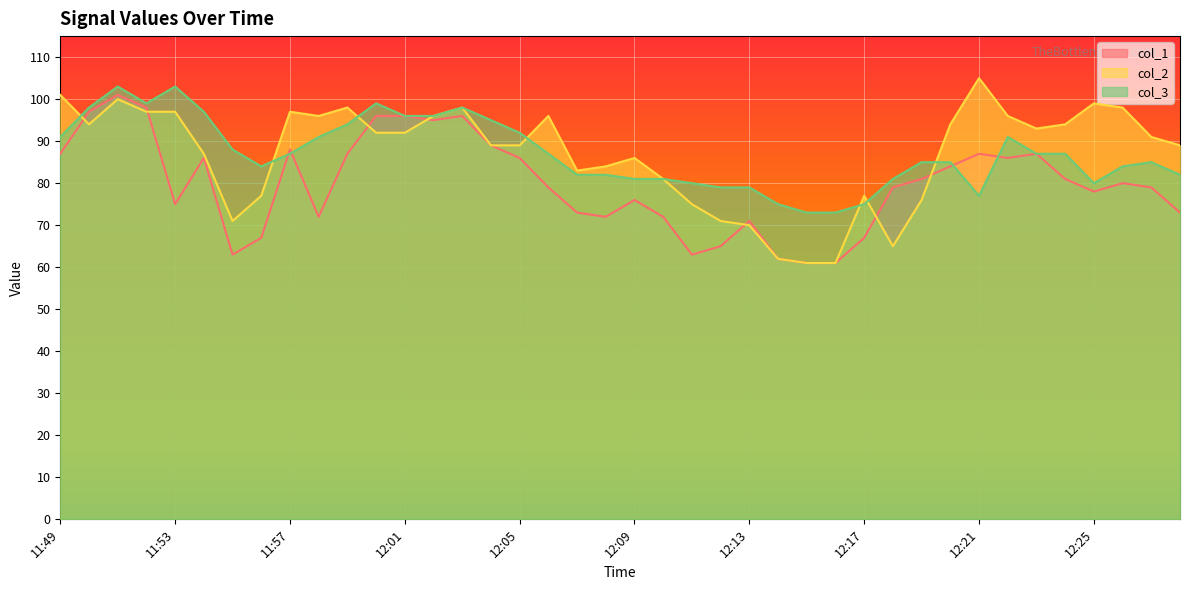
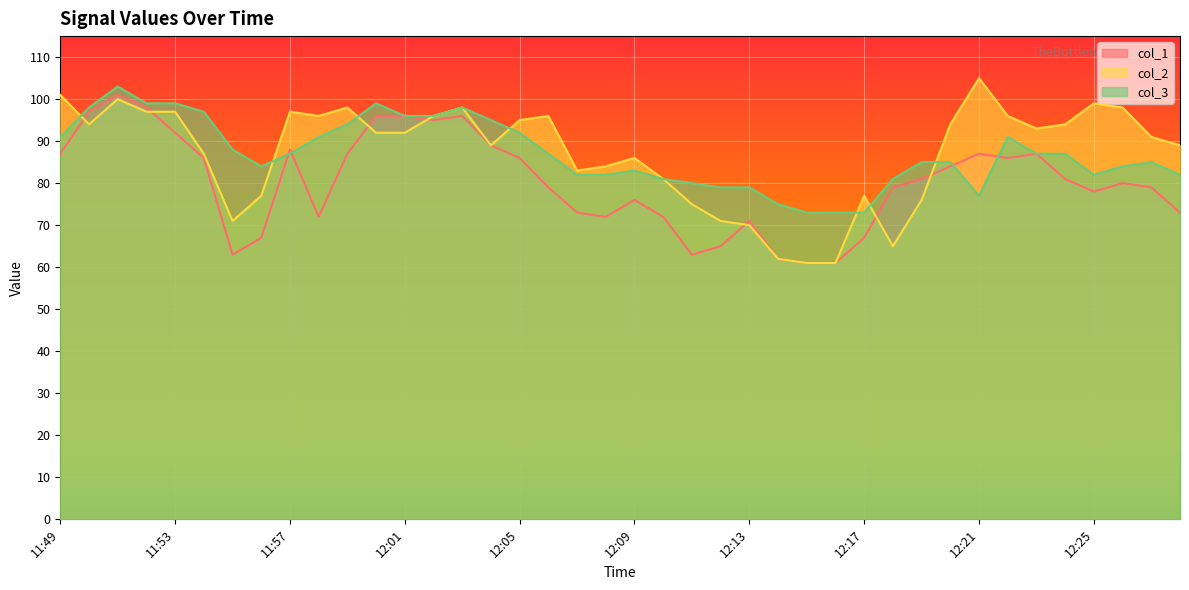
col_1, 11:53: 75 -> 92
col_3, 11:53: 103 -> 99
col_2, 12:05: 89 -> 95
col_3, 12:09: 81 -> 83
col_3, 12:17: 75 -> 73
col_3, 12:25: 80 -> 82
